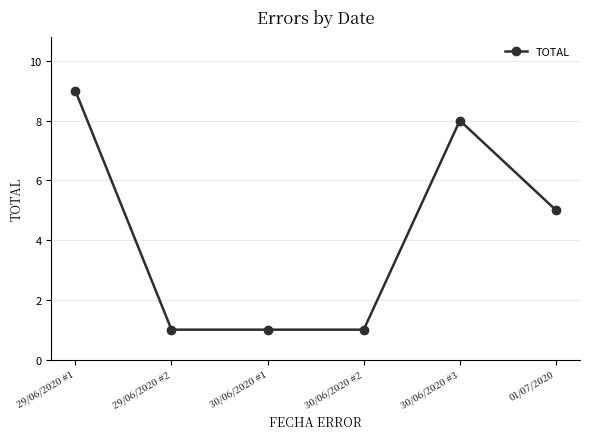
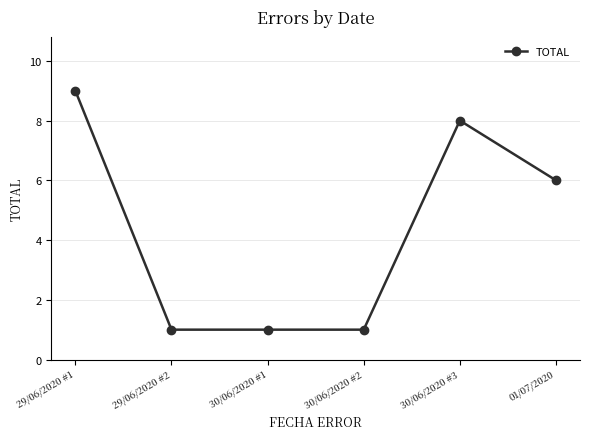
01/07/2020: 5 -> 6
